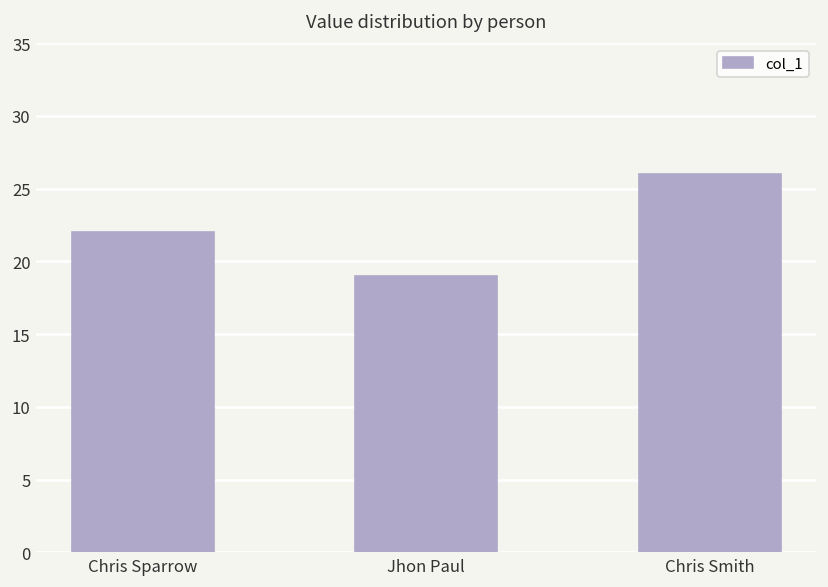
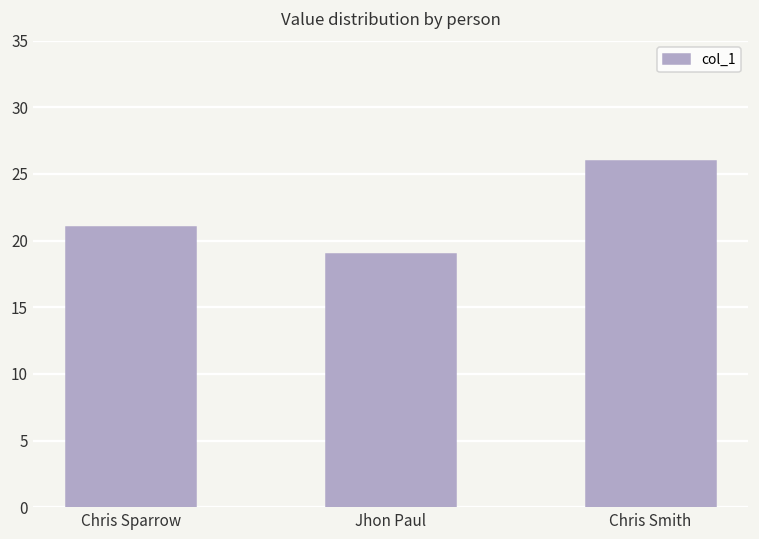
Chris Sparrow: 22 -> 21
